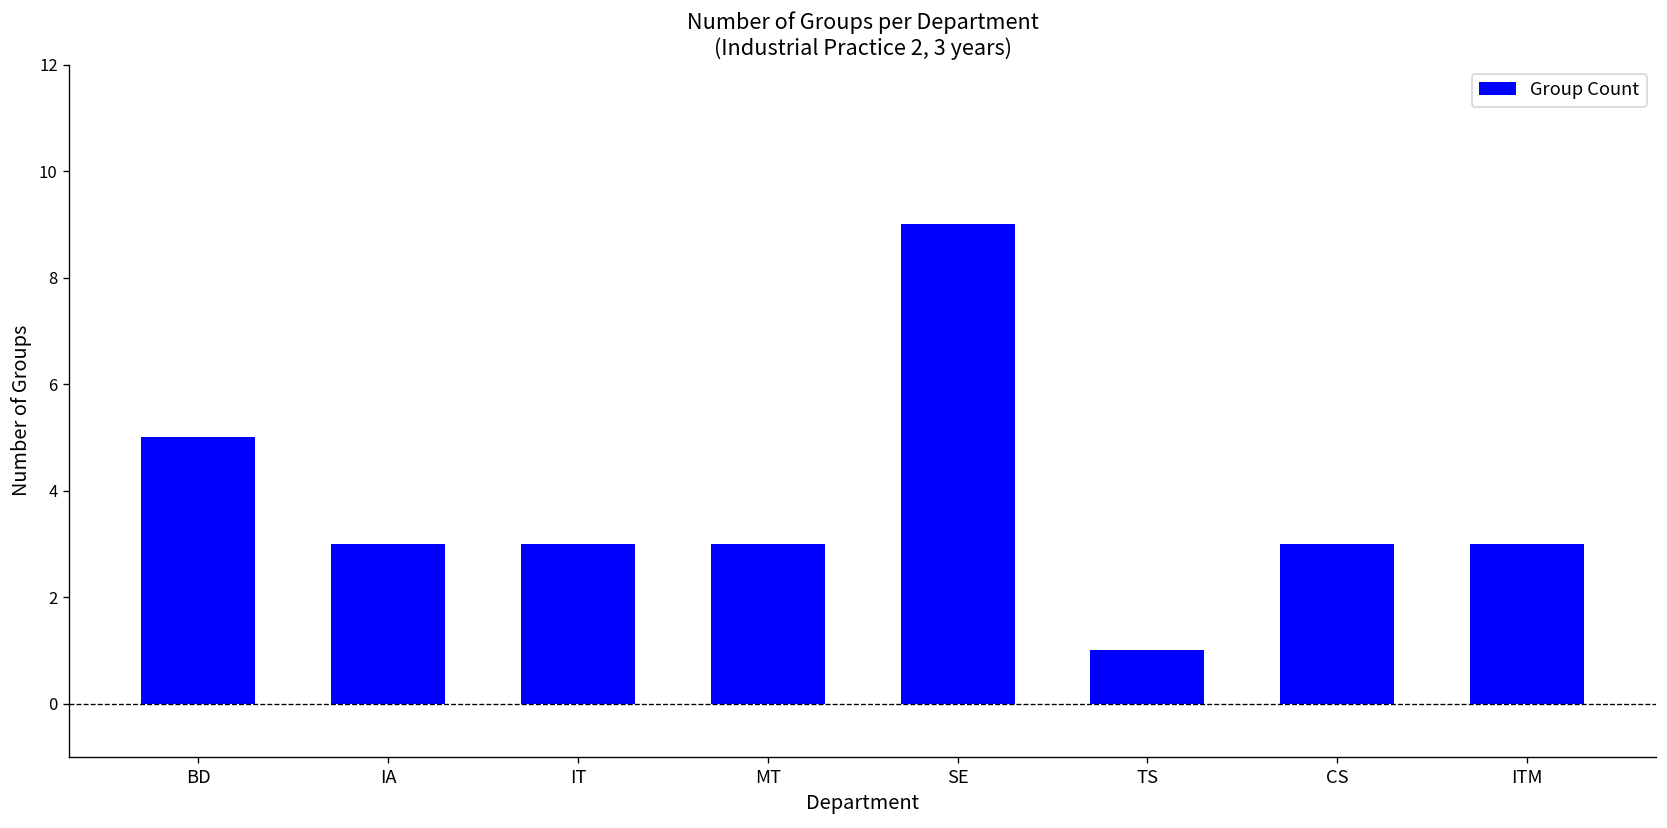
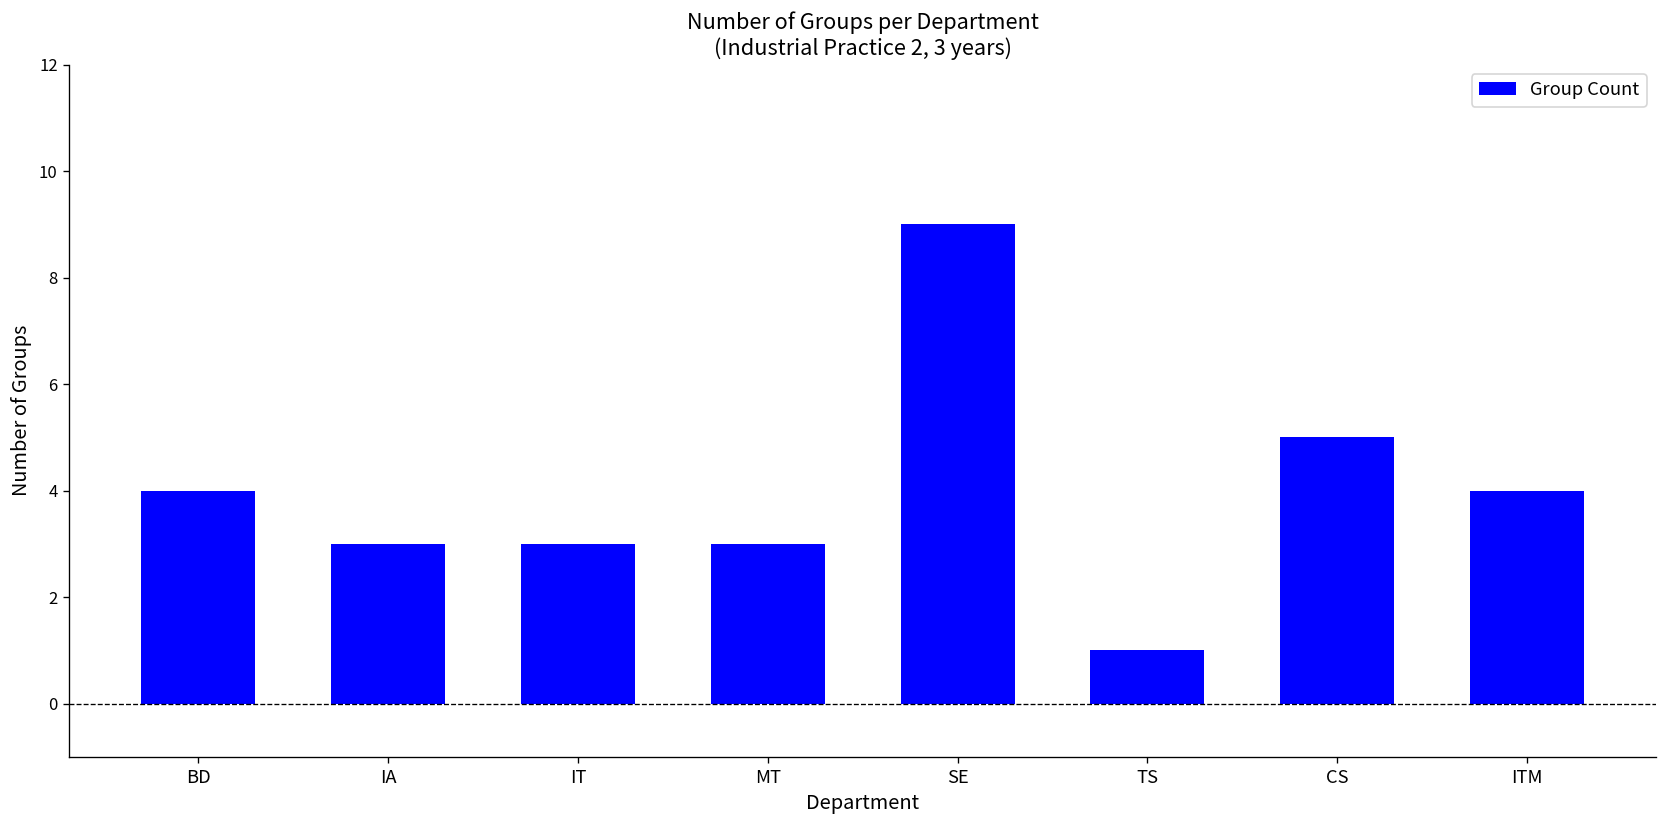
BD: 5 -> 4
CS: 3 -> 5
ITM: 3 -> 4
